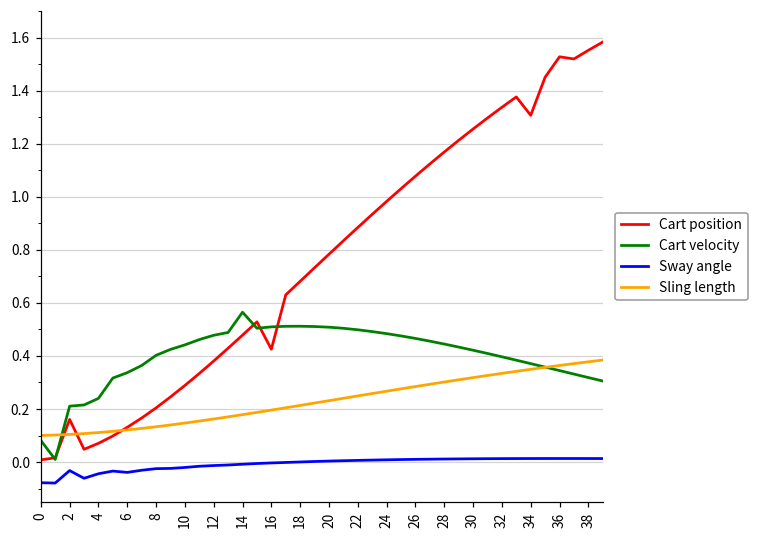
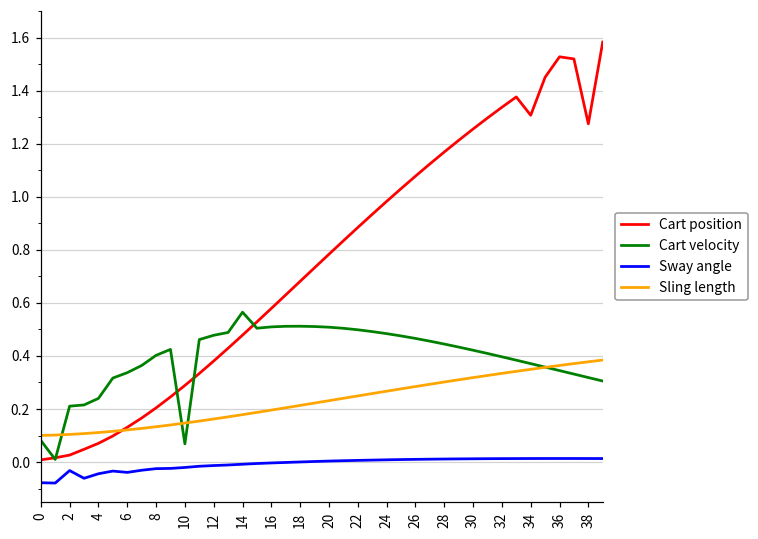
Cart position, 2: 0.16 -> 0.03
Cart velocity, 10: 0.44 -> 0.07
Cart position, 16: 0.43 -> 0.58
Cart position, 38: 1.55 -> 1.27
